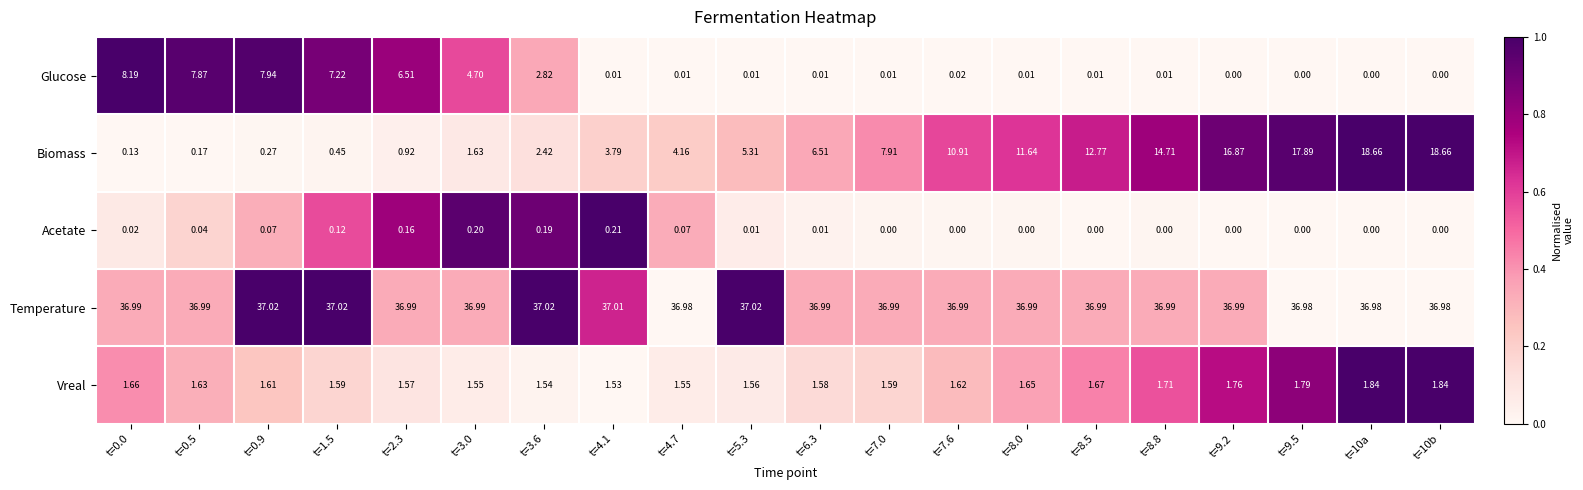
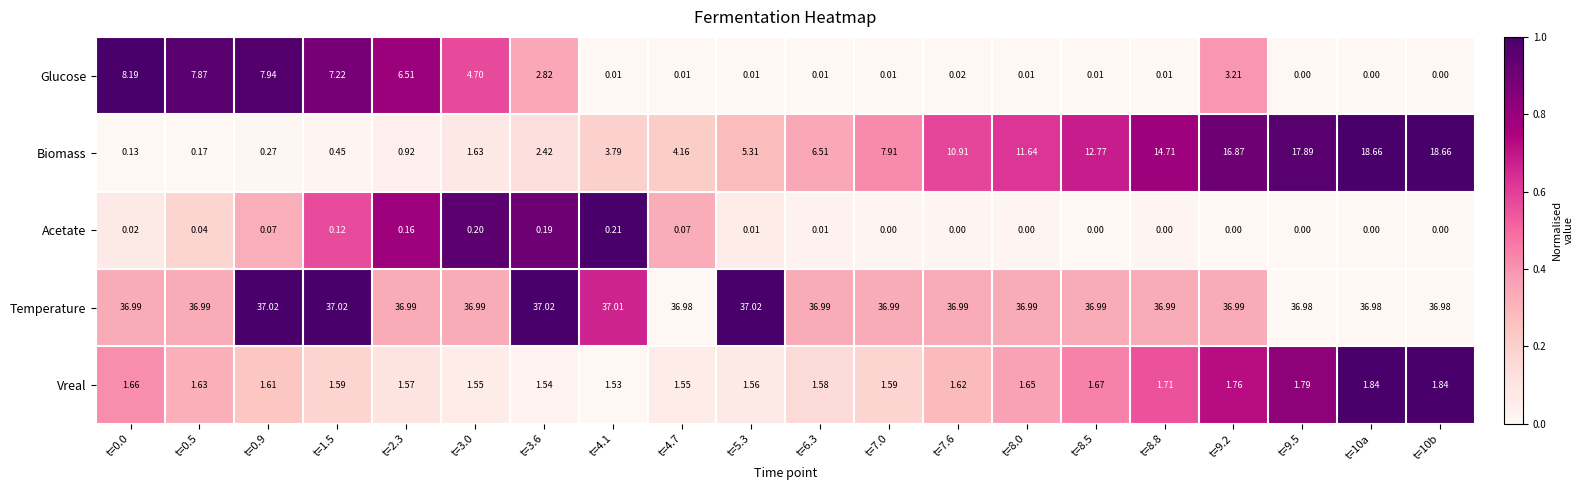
Glucose, t=9.2: 0.00 -> 3.21
